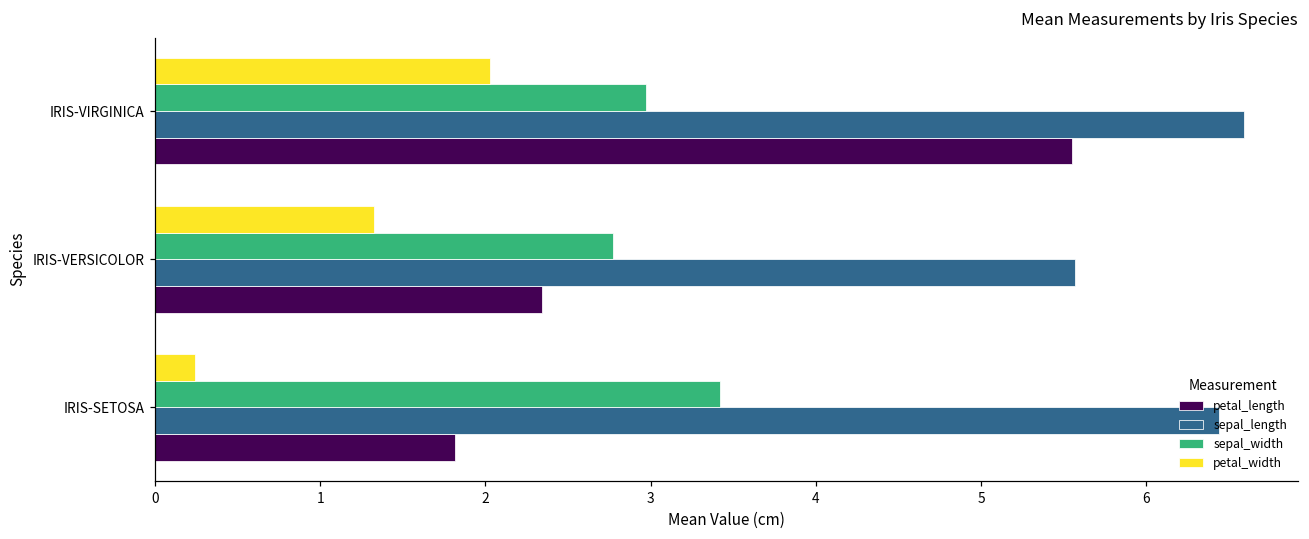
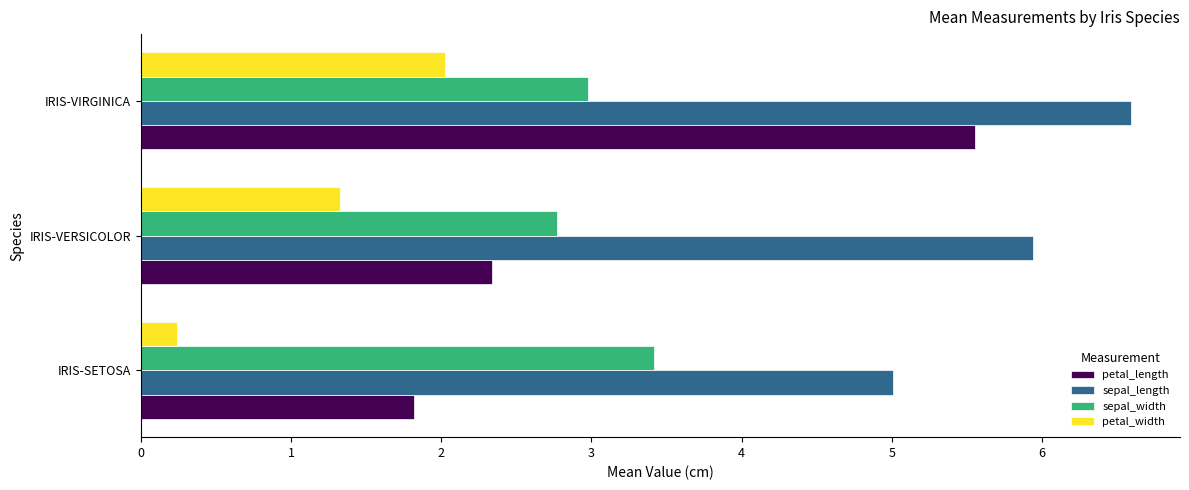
sepal_length, IRIS-VERSICOLOR: 5.57 -> 5.94
sepal_length, IRIS-SETOSA: 6.44 -> 5.01
